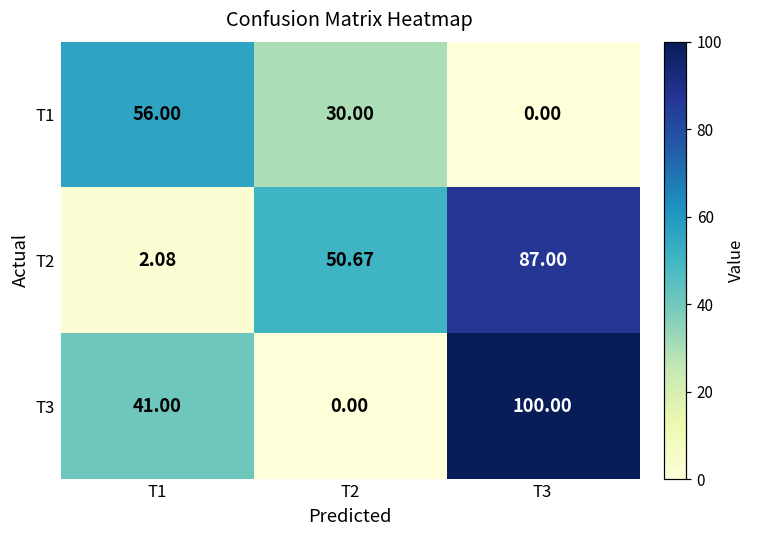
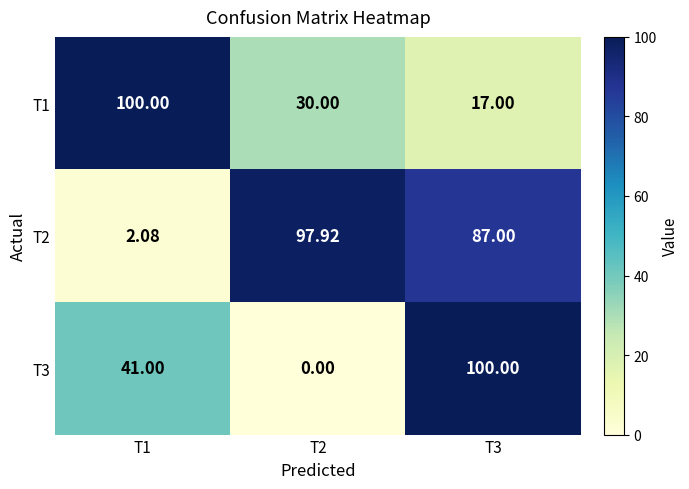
T1, T1: 56.00 -> 100.00
T1, T3: 0.00 -> 17.00
T2, T2: 50.67 -> 97.92
